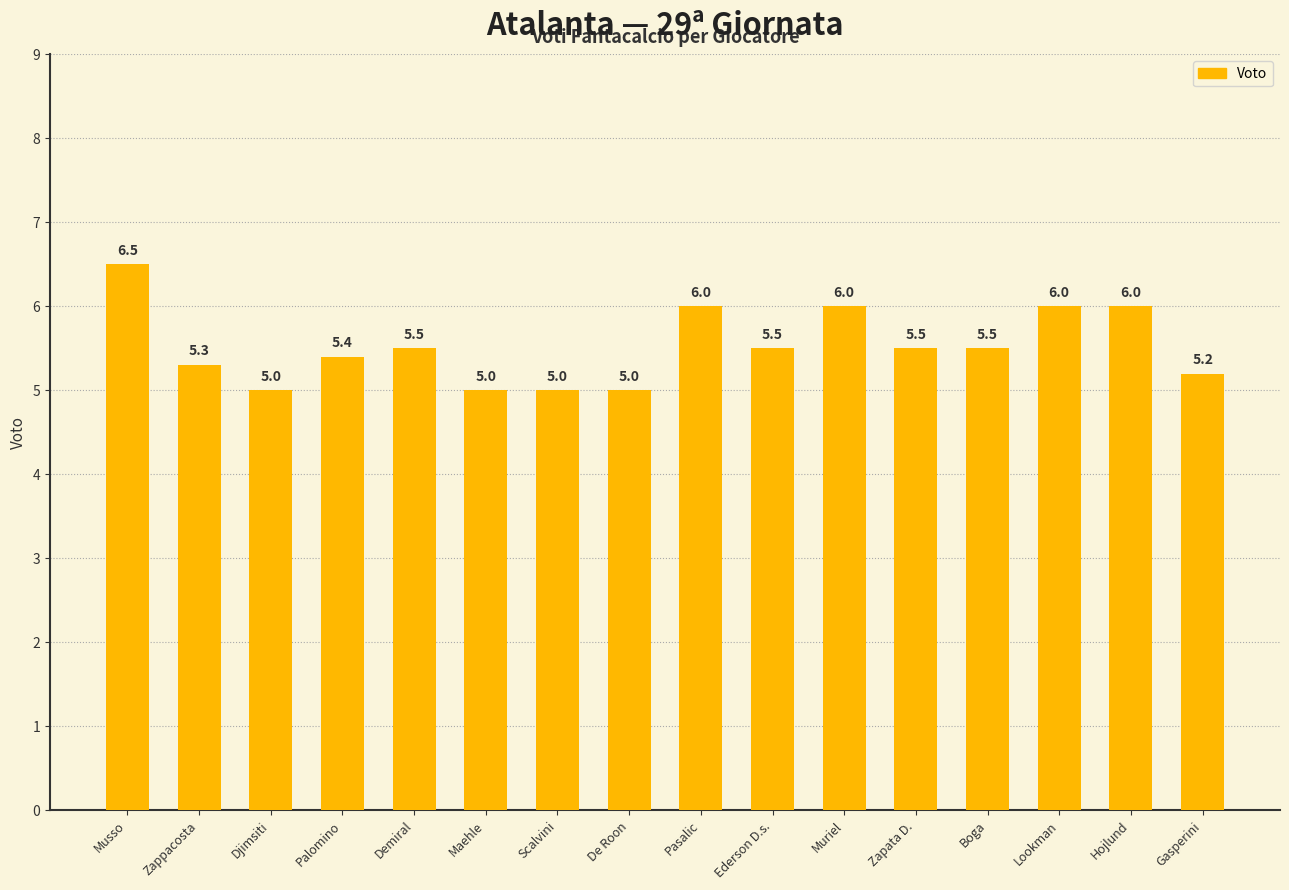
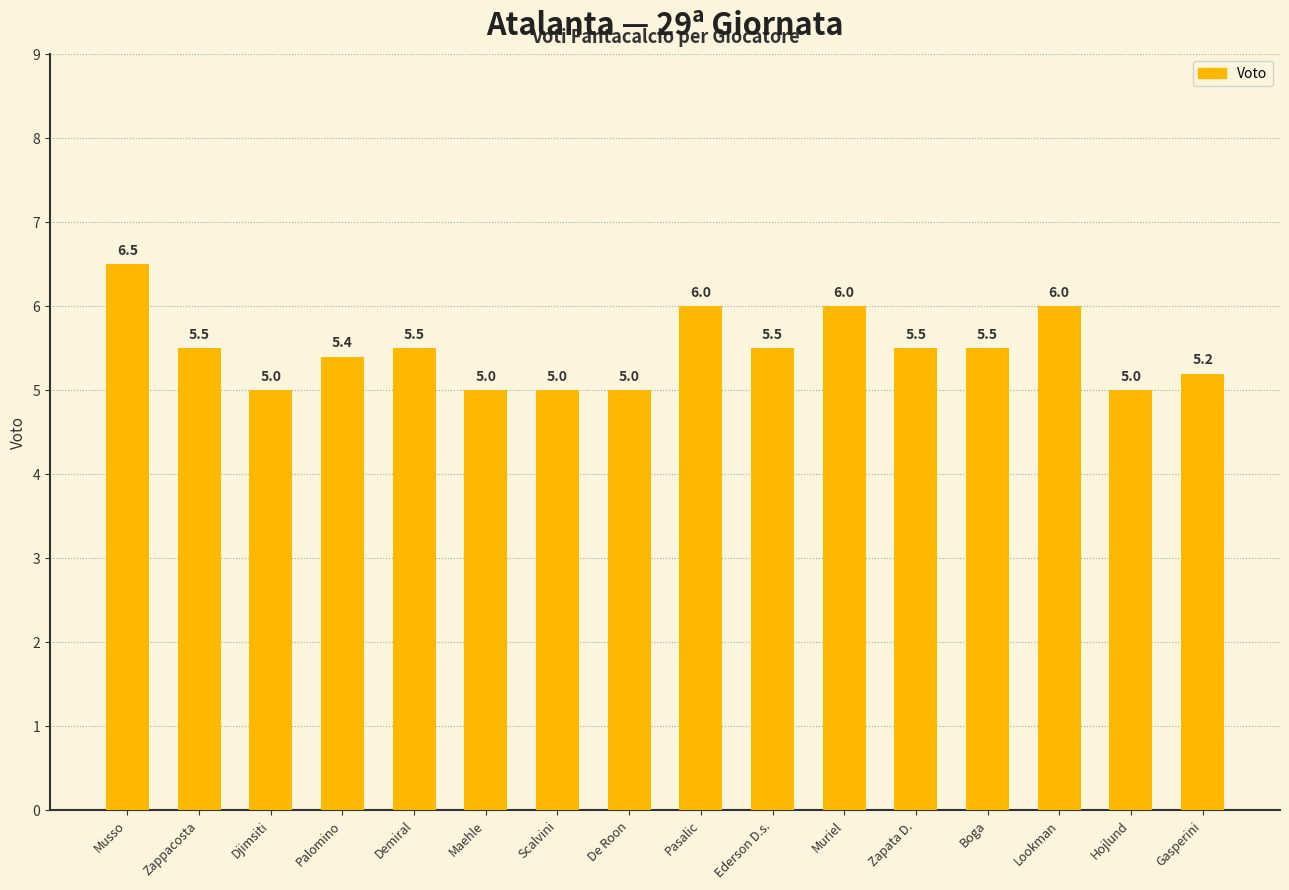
Zappacosta: 5.3 -> 5.5
Hojlund: 6.0 -> 5.0
